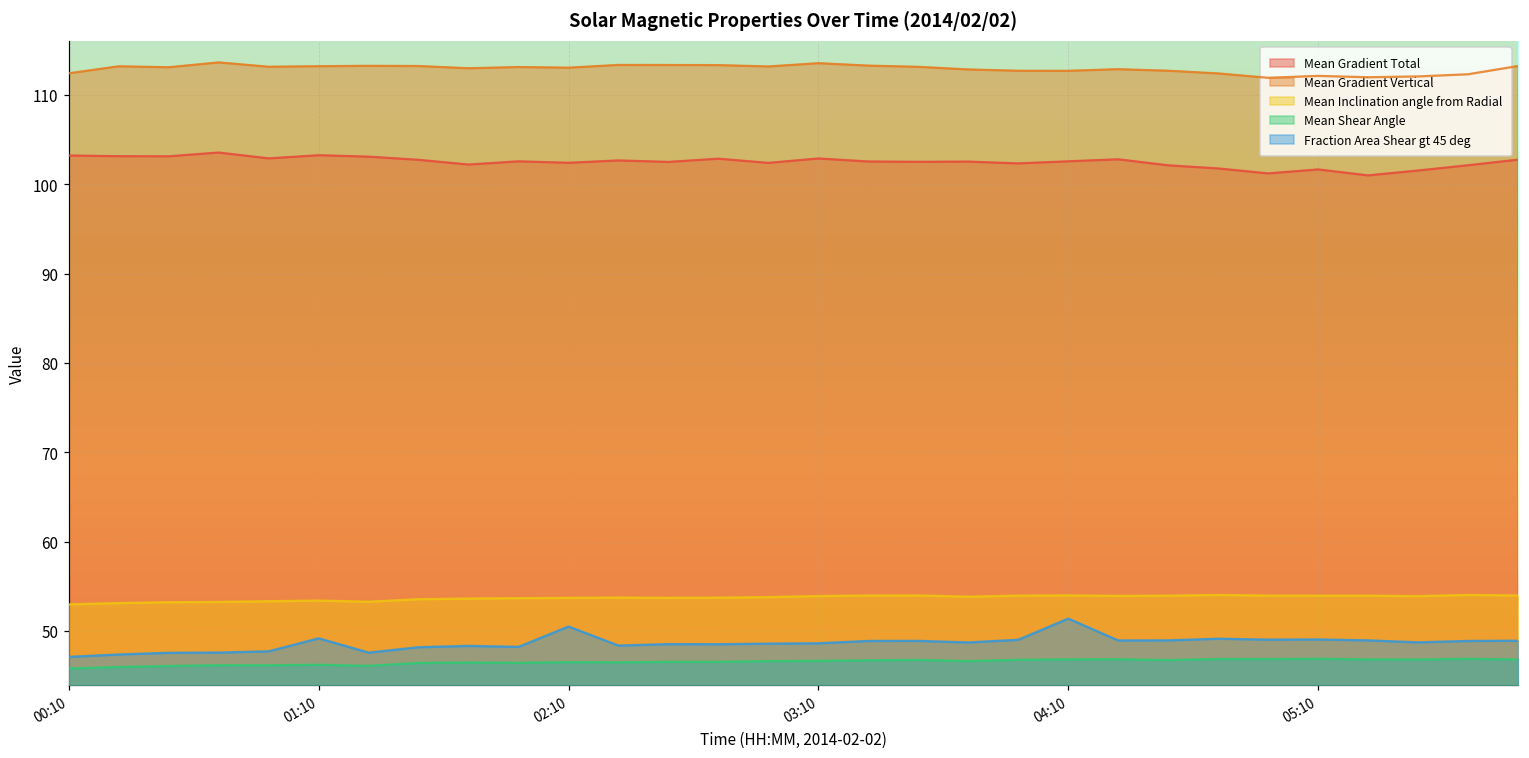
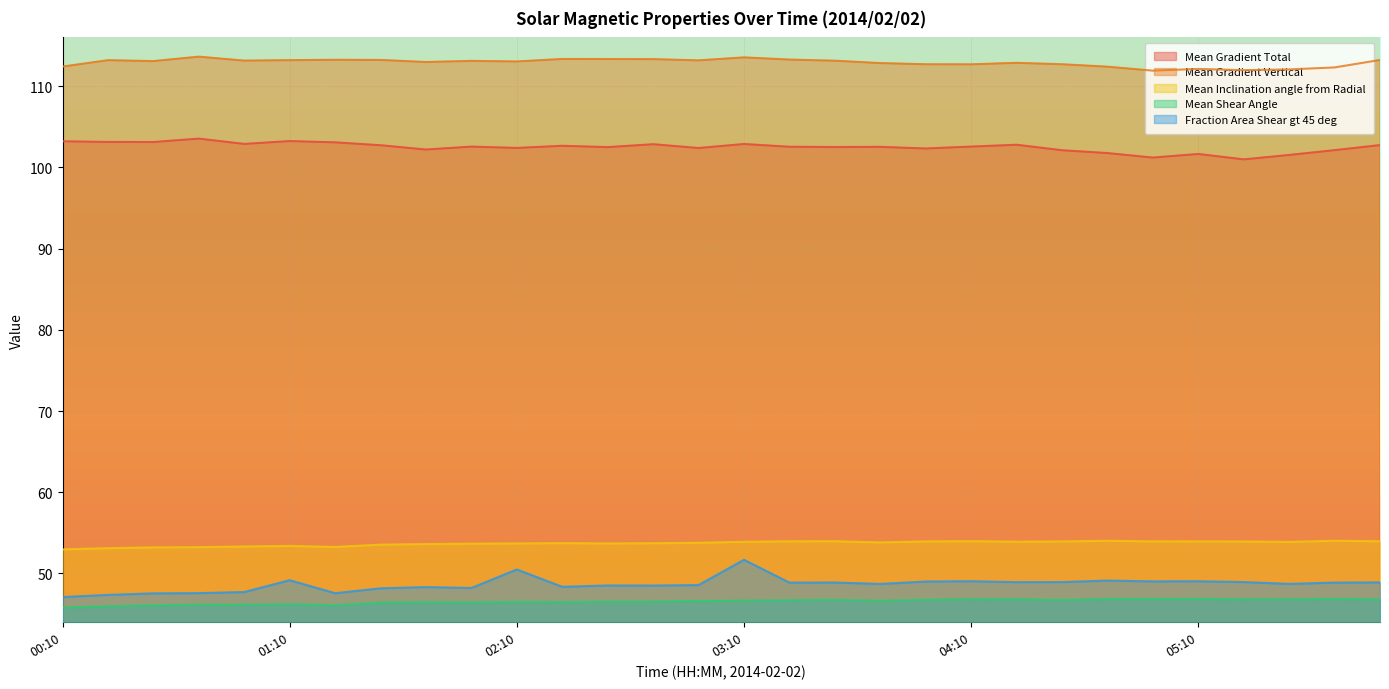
Fraction Area Shear gt 45 deg, 03:10: 49 -> 52
Fraction Area Shear gt 45 deg, 04:10: 51 -> 49
